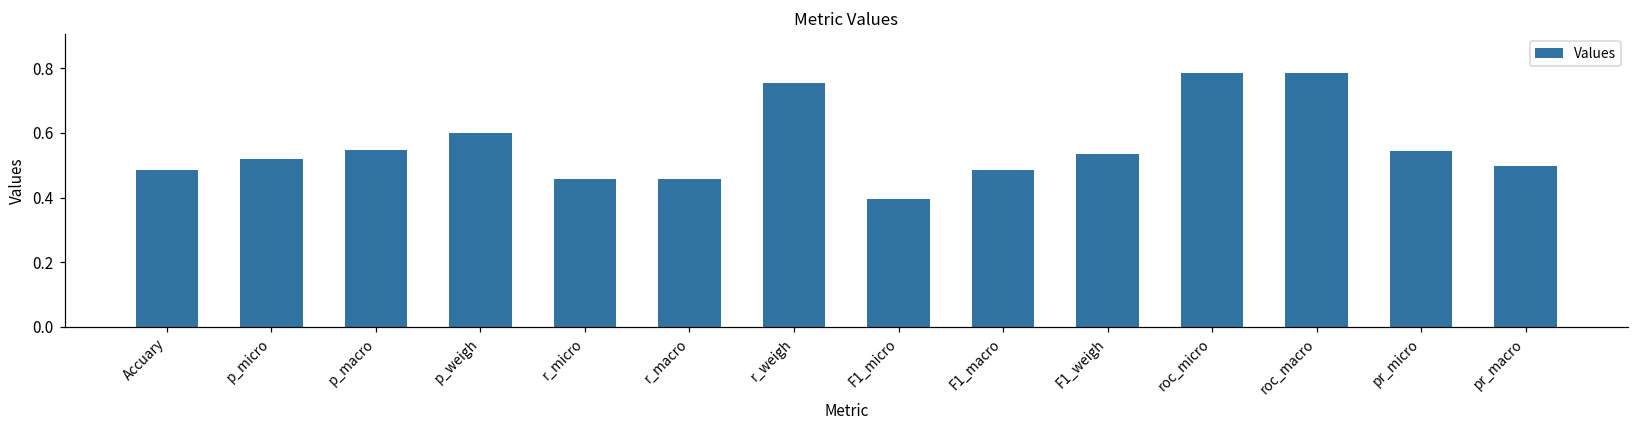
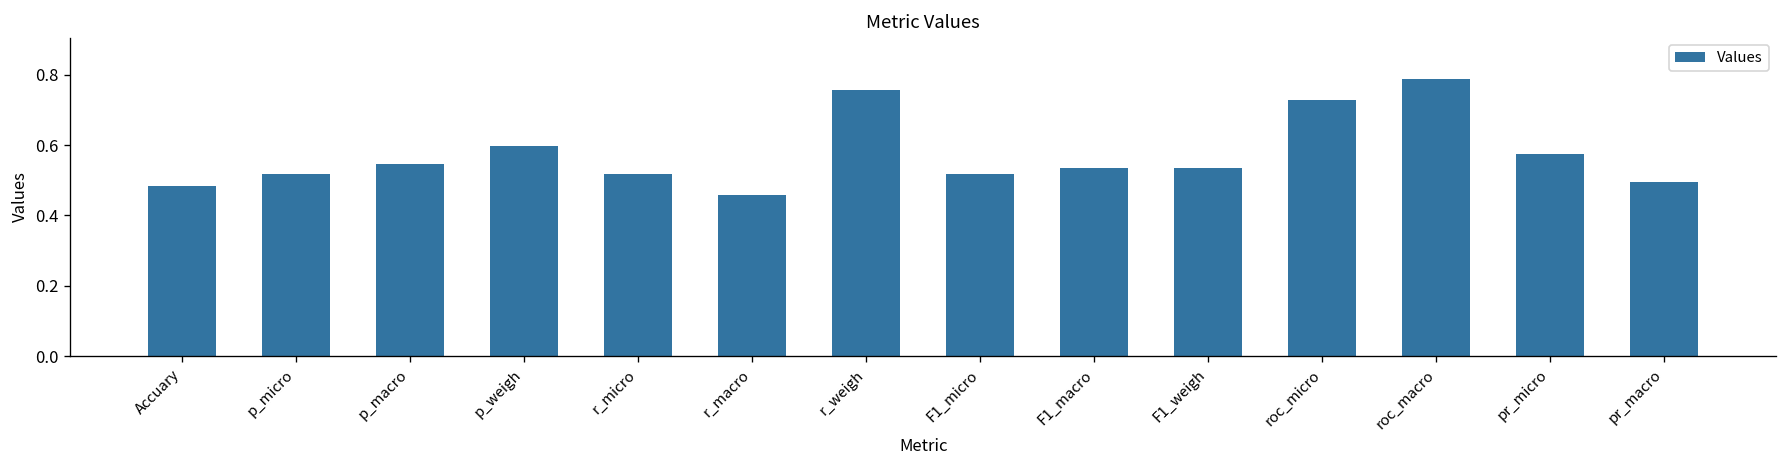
r_micro: 0.46 -> 0.52
F1_micro: 0.39 -> 0.52
F1_macro: 0.48 -> 0.53
roc_micro: 0.78 -> 0.73
pr_micro: 0.54 -> 0.58
